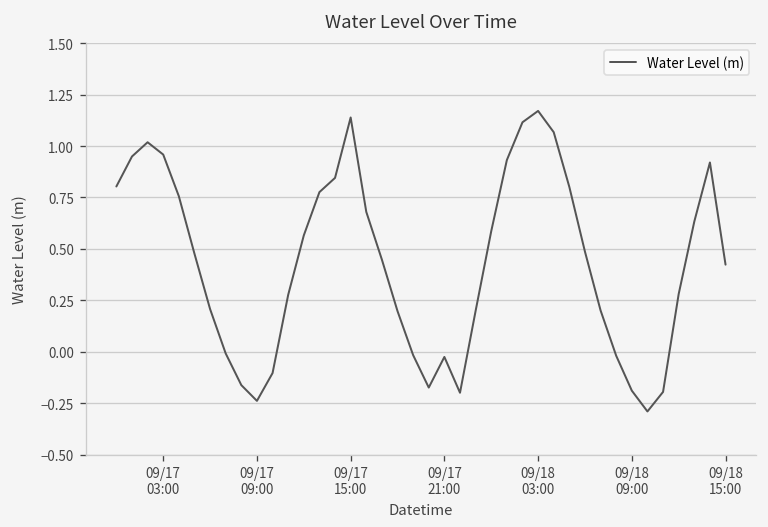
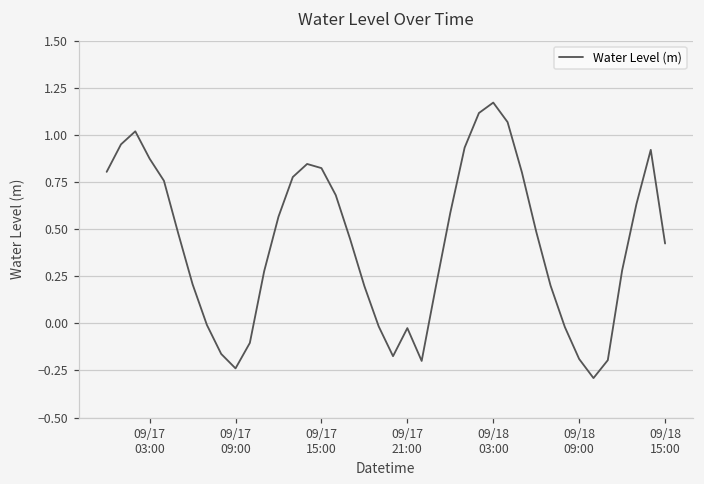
09/17 03:00: 0.96 -> 0.87
09/17 15:00: 1.14 -> 0.82
